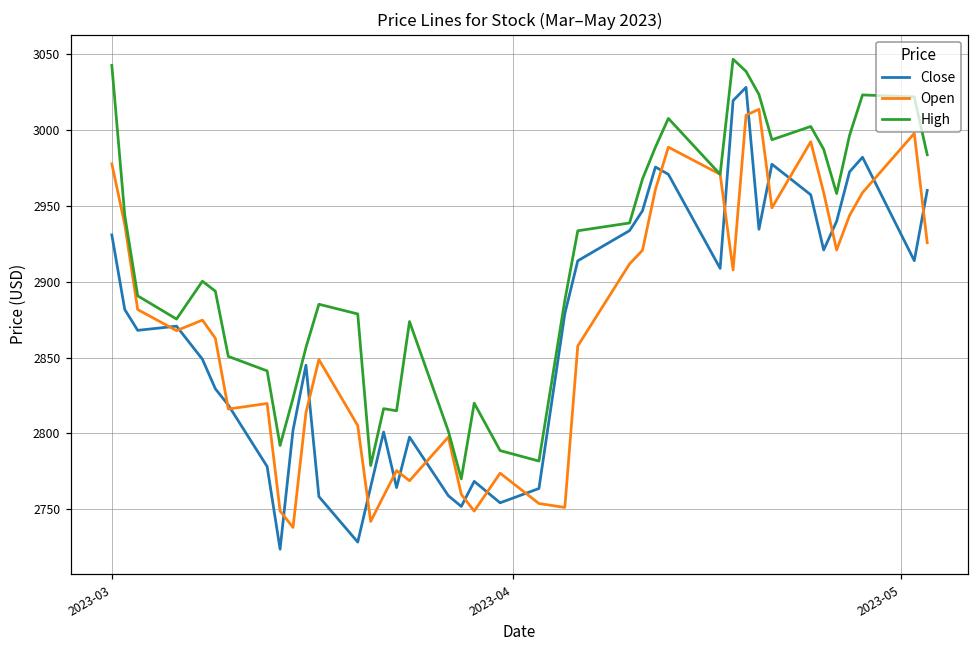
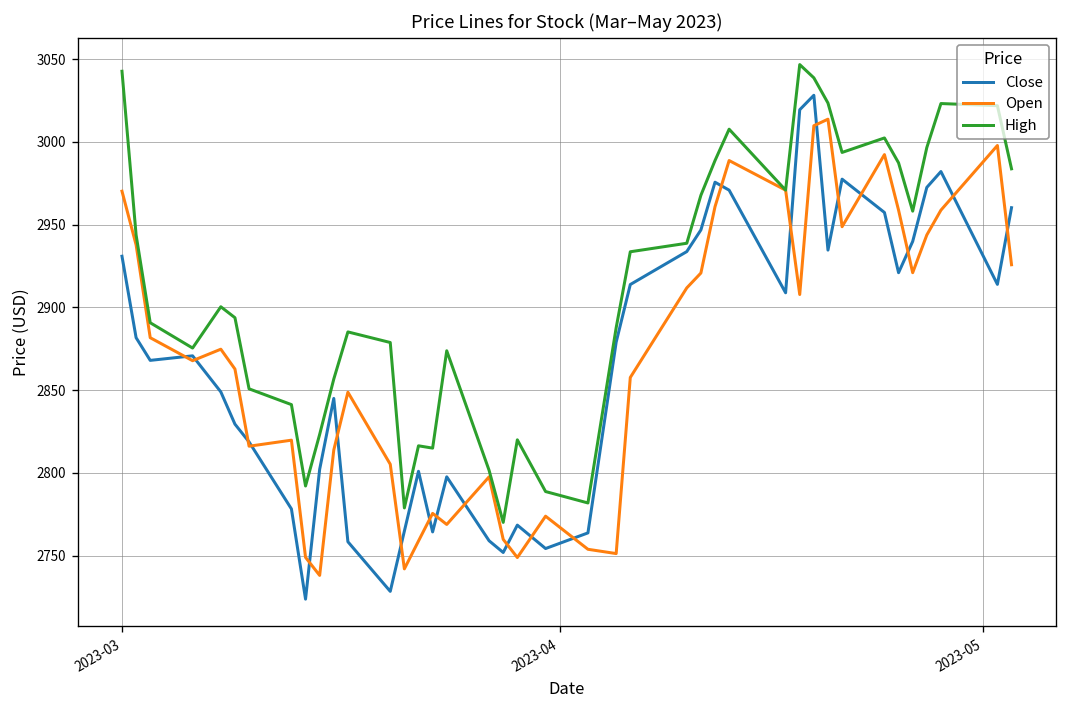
Open, 2023-03: 2978 -> 2970
